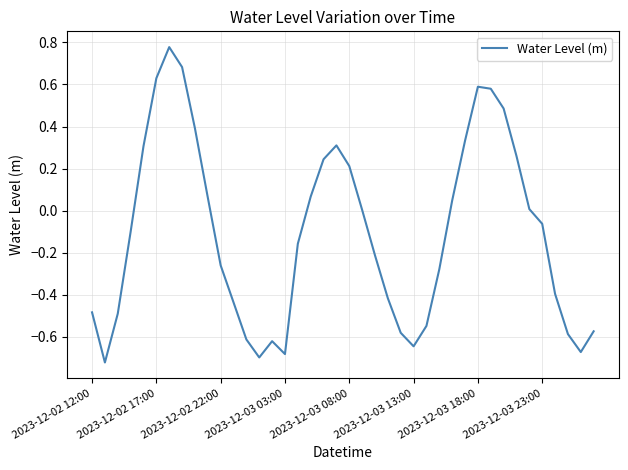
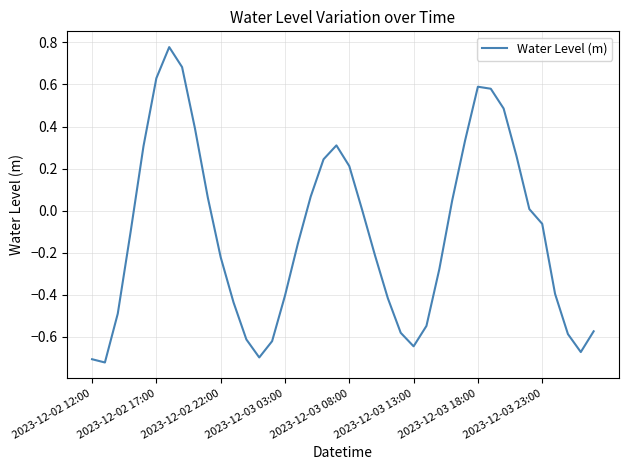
2023-12-02 12:00: -0.48 -> -0.71
2023-12-02 22:00: -0.26 -> -0.22
2023-12-03 03:00: -0.68 -> -0.40
